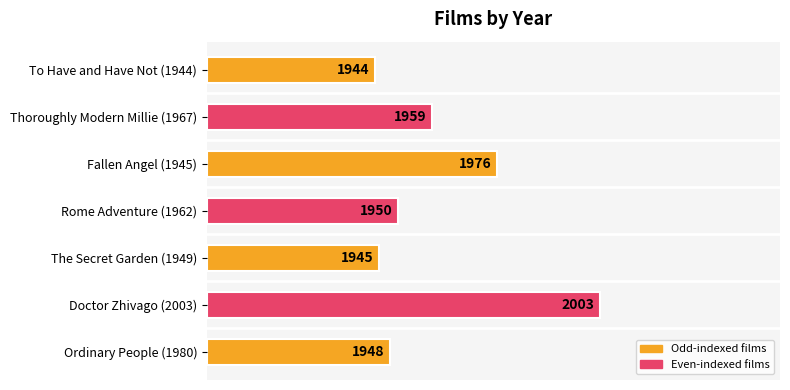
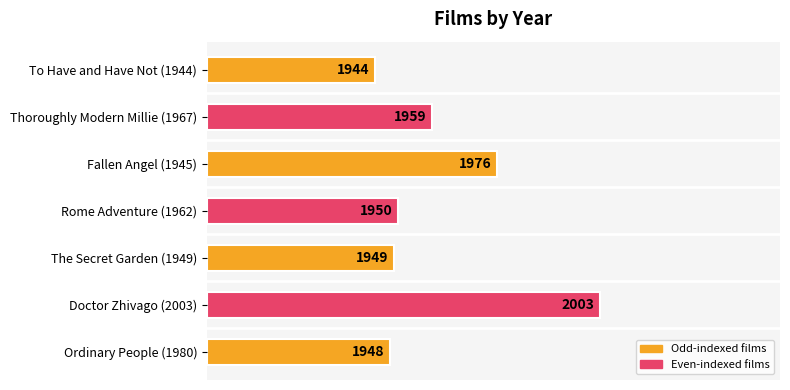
The Secret Garden (1949): 1945 -> 1949
